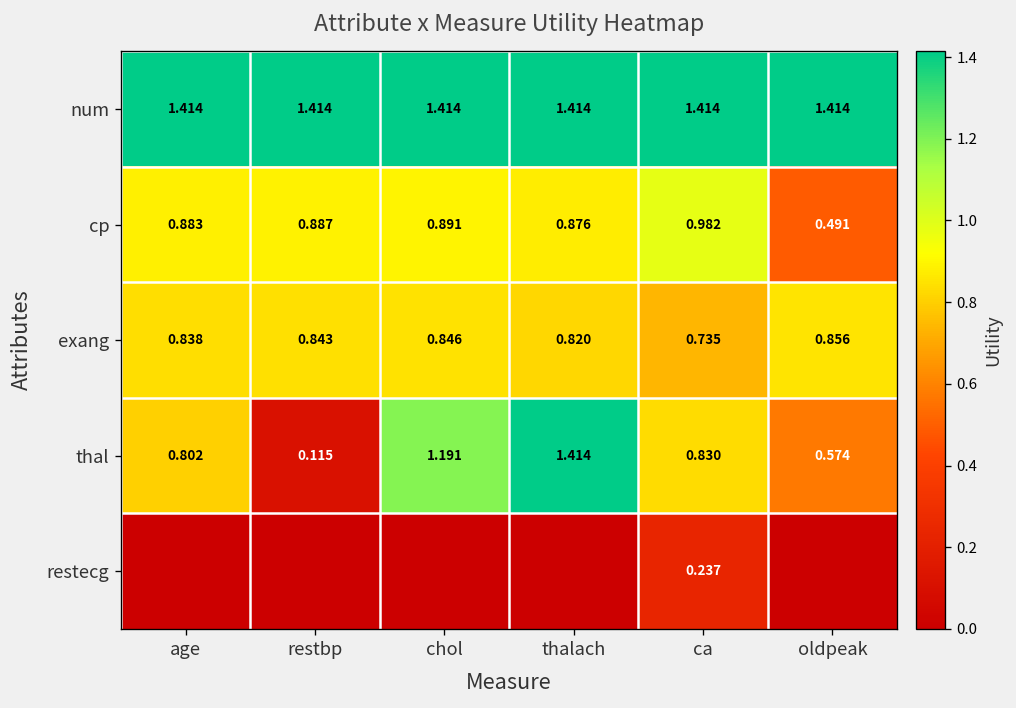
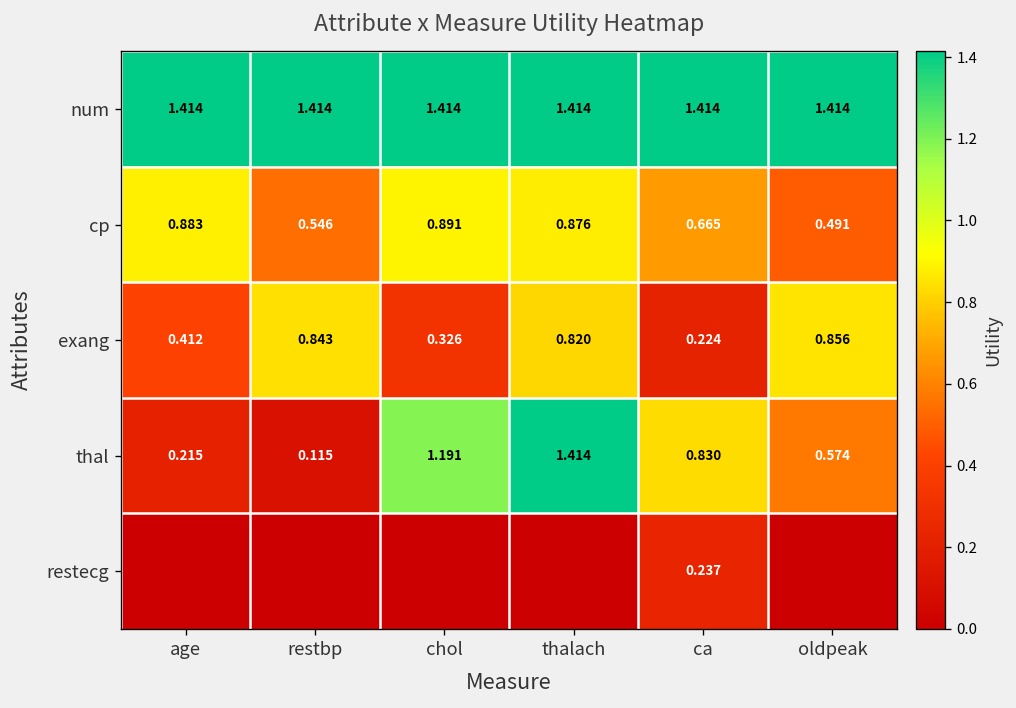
cp, restbp: 0.887 -> 0.546
cp, ca: 0.982 -> 0.665
exang, age: 0.838 -> 0.412
exang, chol: 0.846 -> 0.326
exang, ca: 0.735 -> 0.224
thal, age: 0.802 -> 0.215
